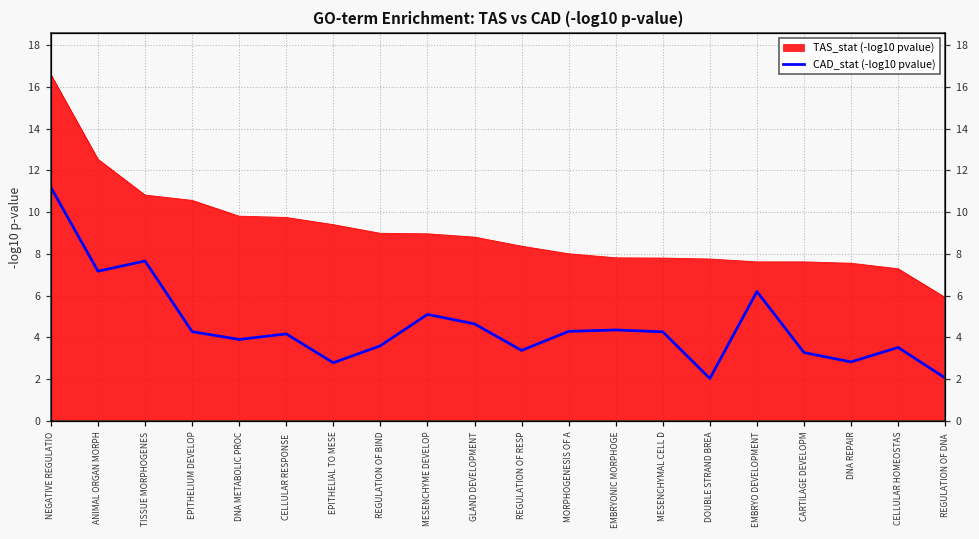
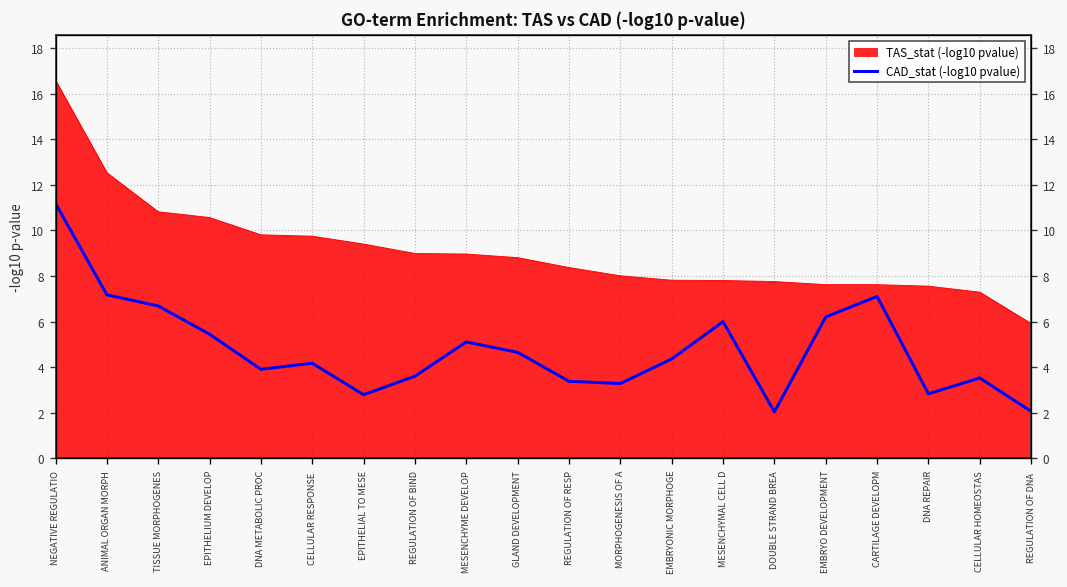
CAD_stat (-log10 pvalue), TISSUE MORPHOGENES: 7.7 -> 6.7
CAD_stat (-log10 pvalue), EPITHELIUM DEVELOP: 4.3 -> 5.4
CAD_stat (-log10 pvalue), MORPHOGENESIS OF A: 4.3 -> 3.3
CAD_stat (-log10 pvalue), MESENCHYMAL CELL D: 4.3 -> 6.0
CAD_stat (-log10 pvalue), CARTILAGE DEVELOPM: 3.3 -> 7.1
